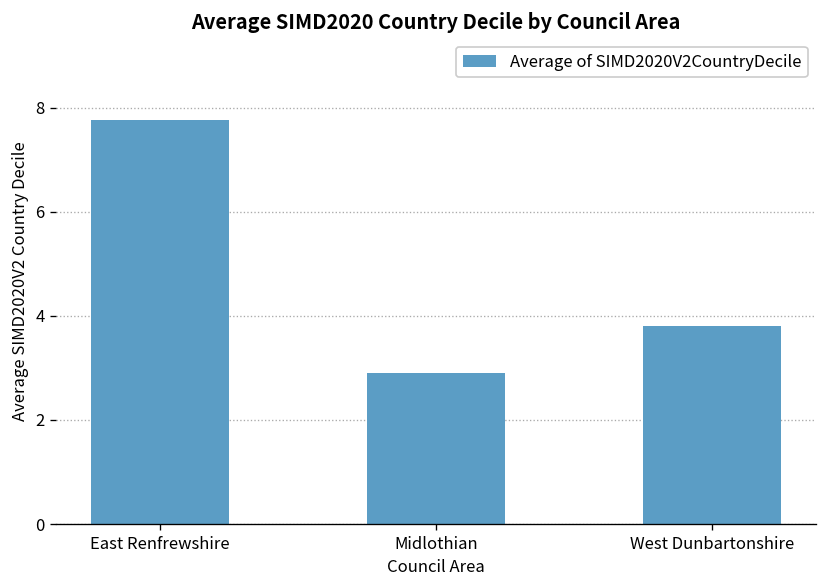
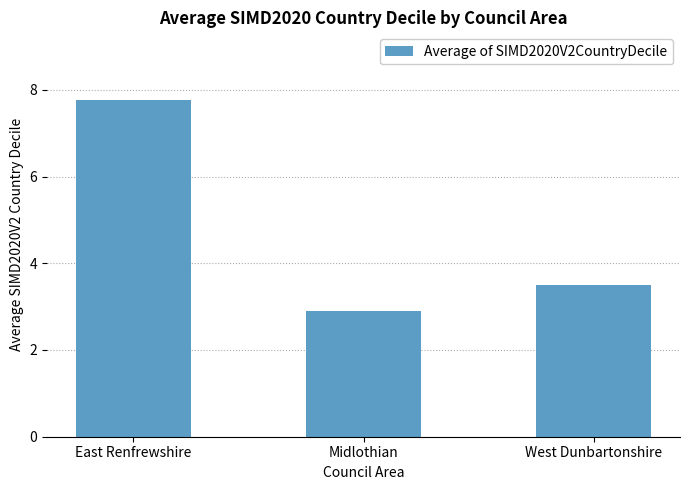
West Dunbartonshire: 3.8 -> 3.5
